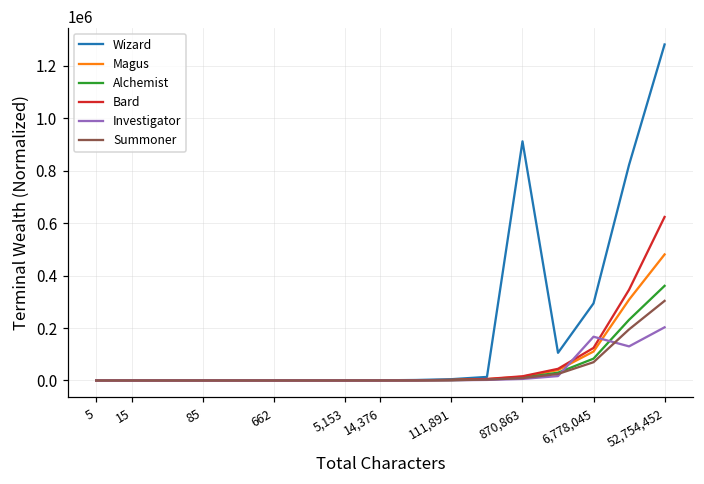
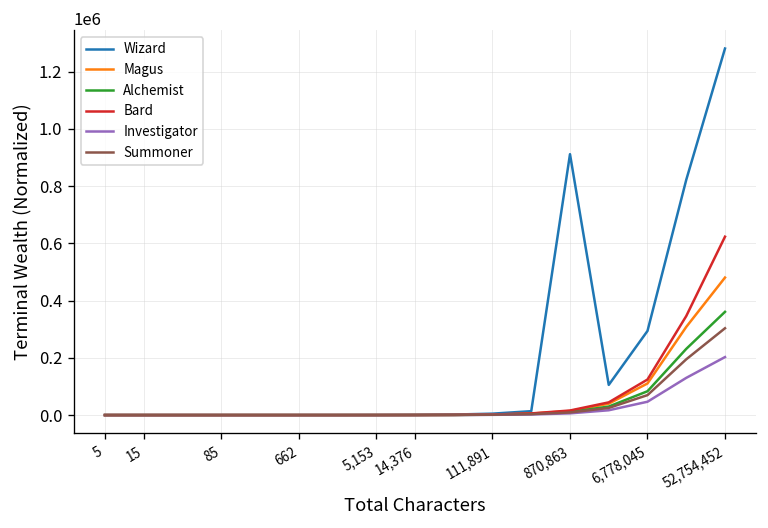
Investigator, 6,778,045: 170000 -> 50000
